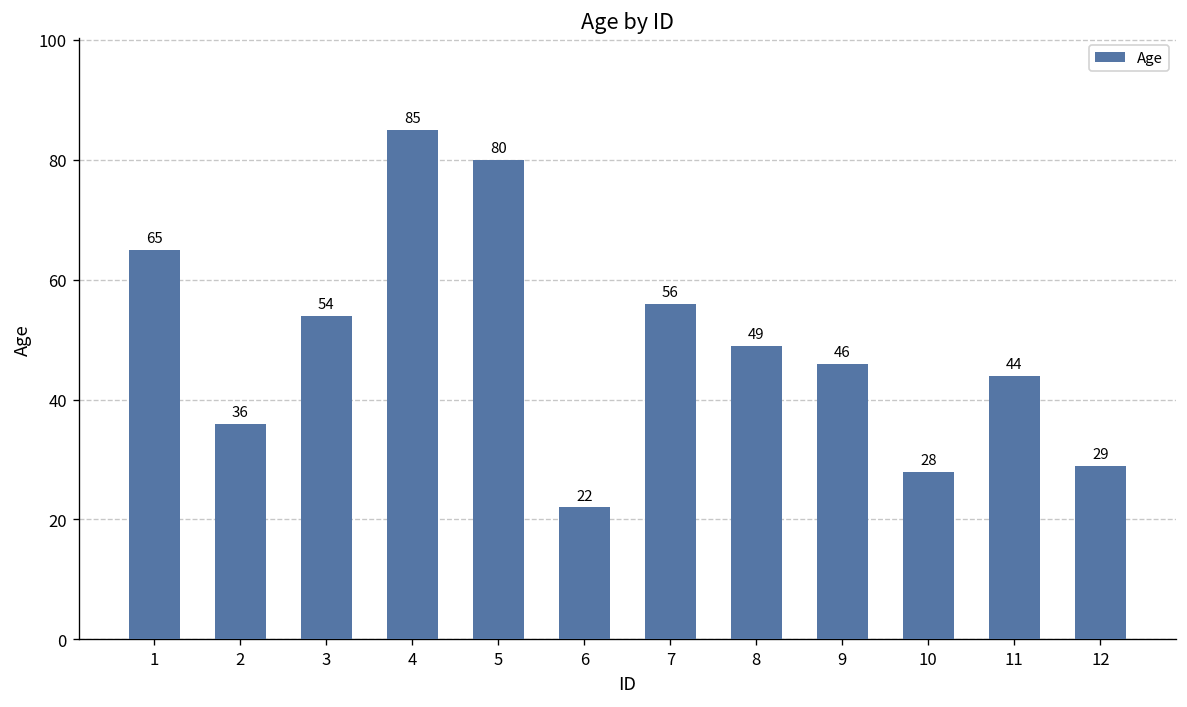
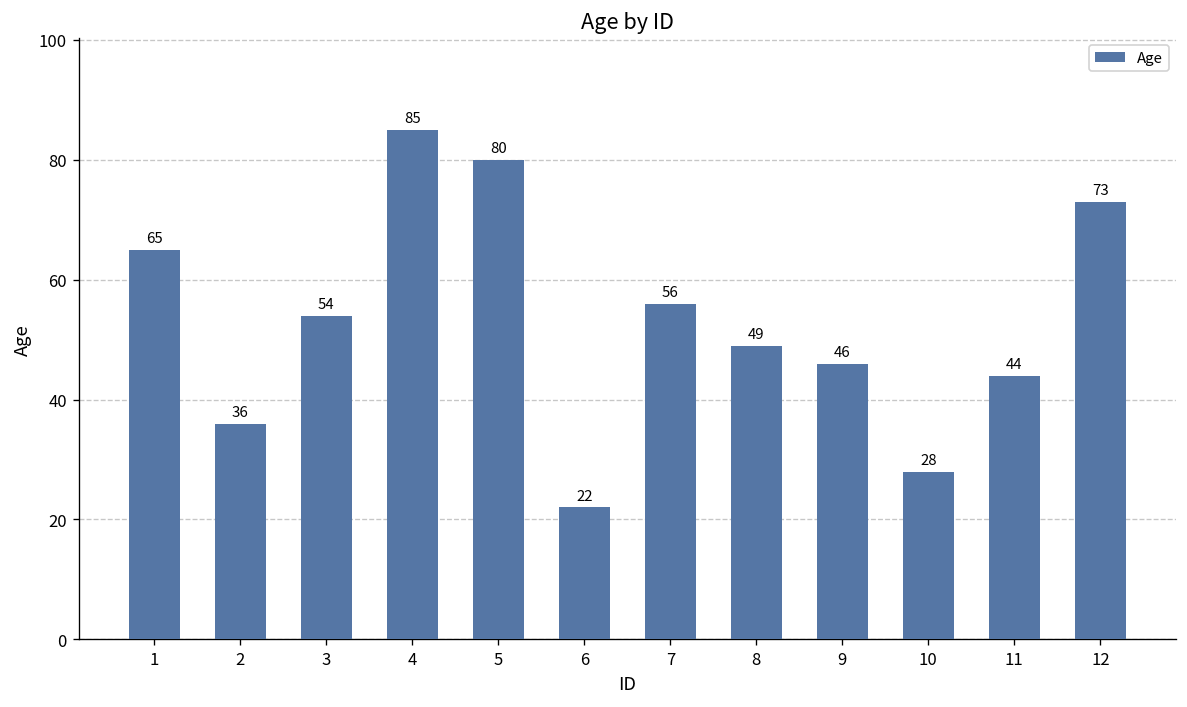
12: 29 -> 73
